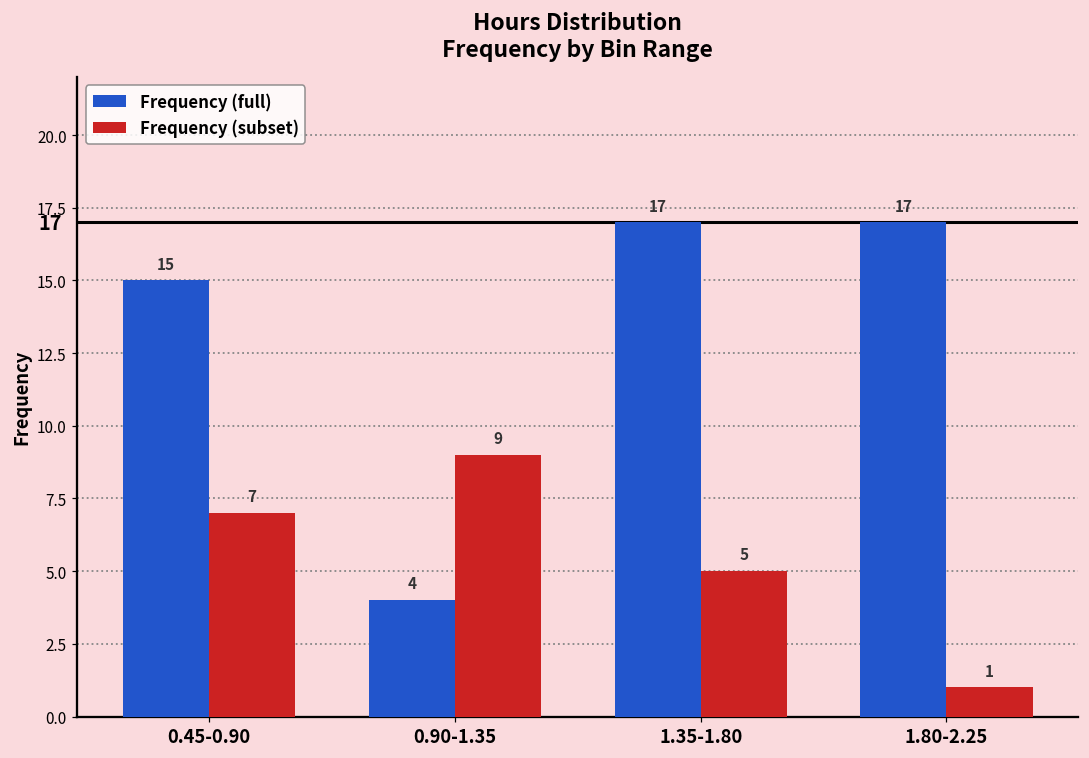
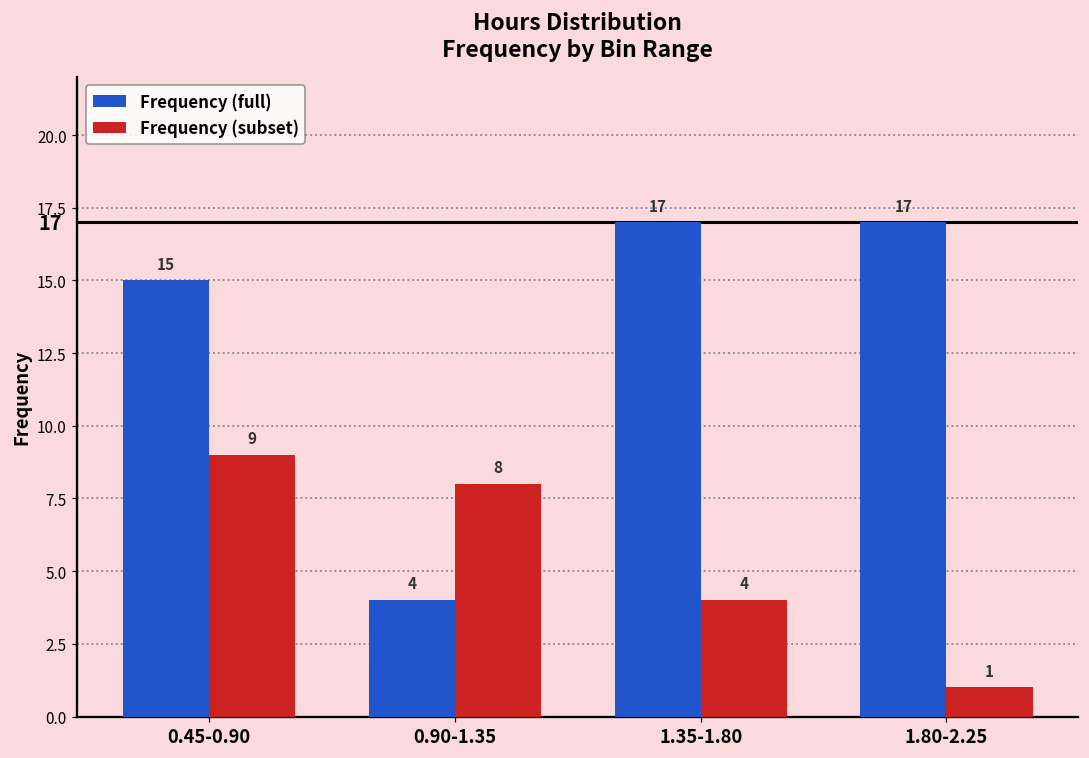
Frequency (subset), 0.45-0.90: 7 -> 9
Frequency (subset), 0.90-1.35: 9 -> 8
Frequency (subset), 1.35-1.80: 5 -> 4
